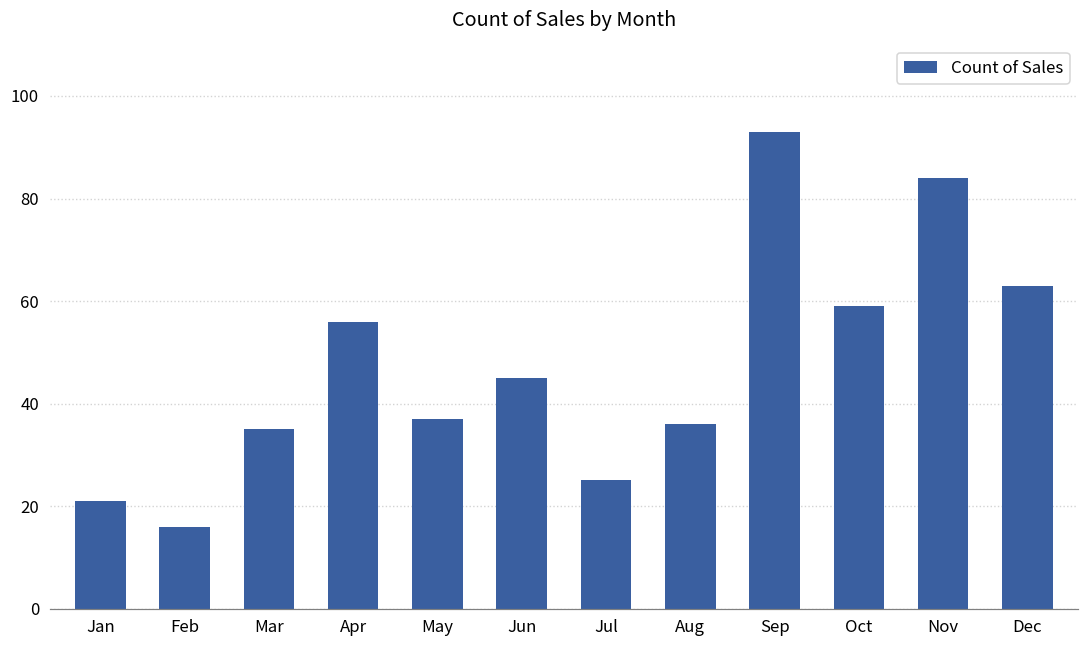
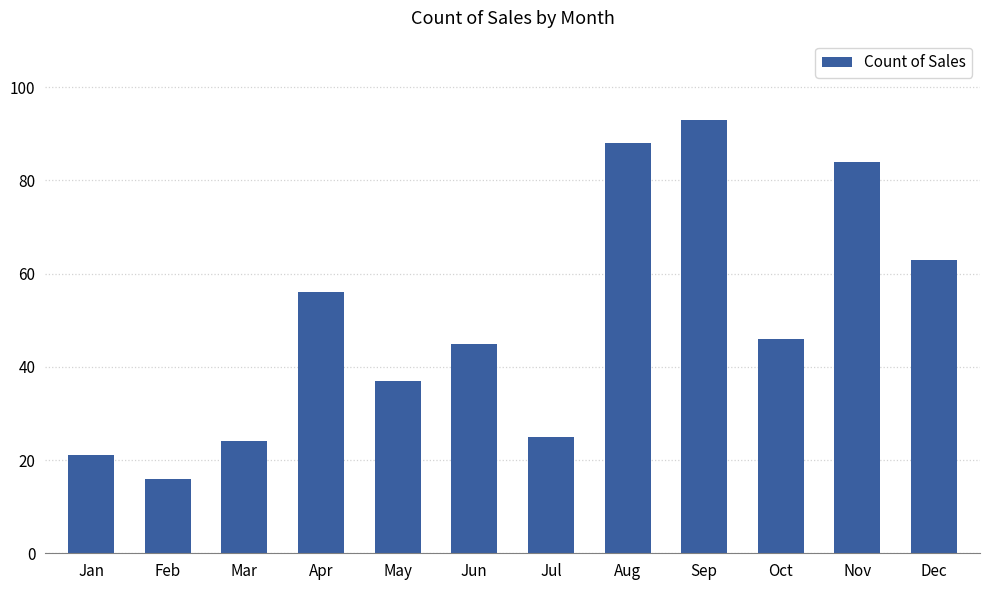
Mar: 35 -> 24
Aug: 36 -> 88
Oct: 59 -> 46
